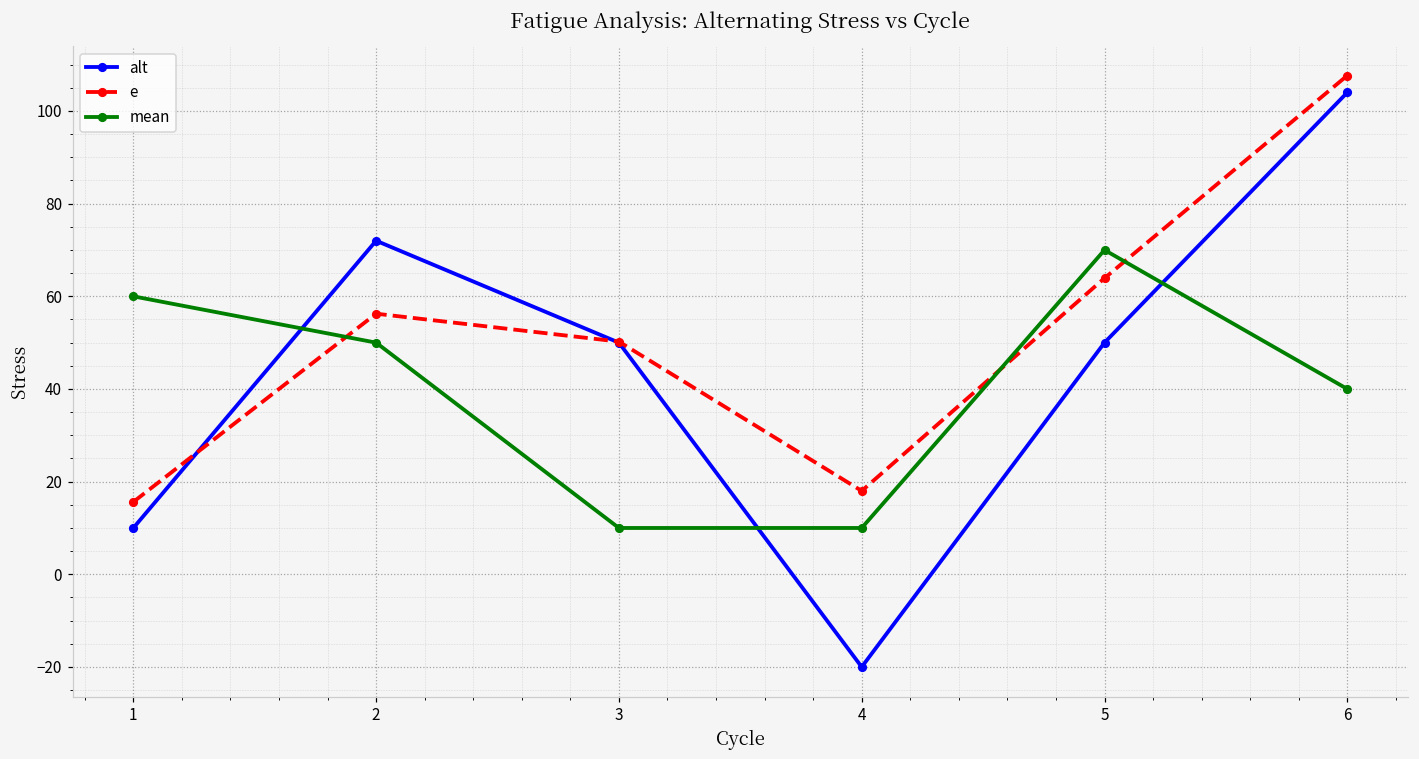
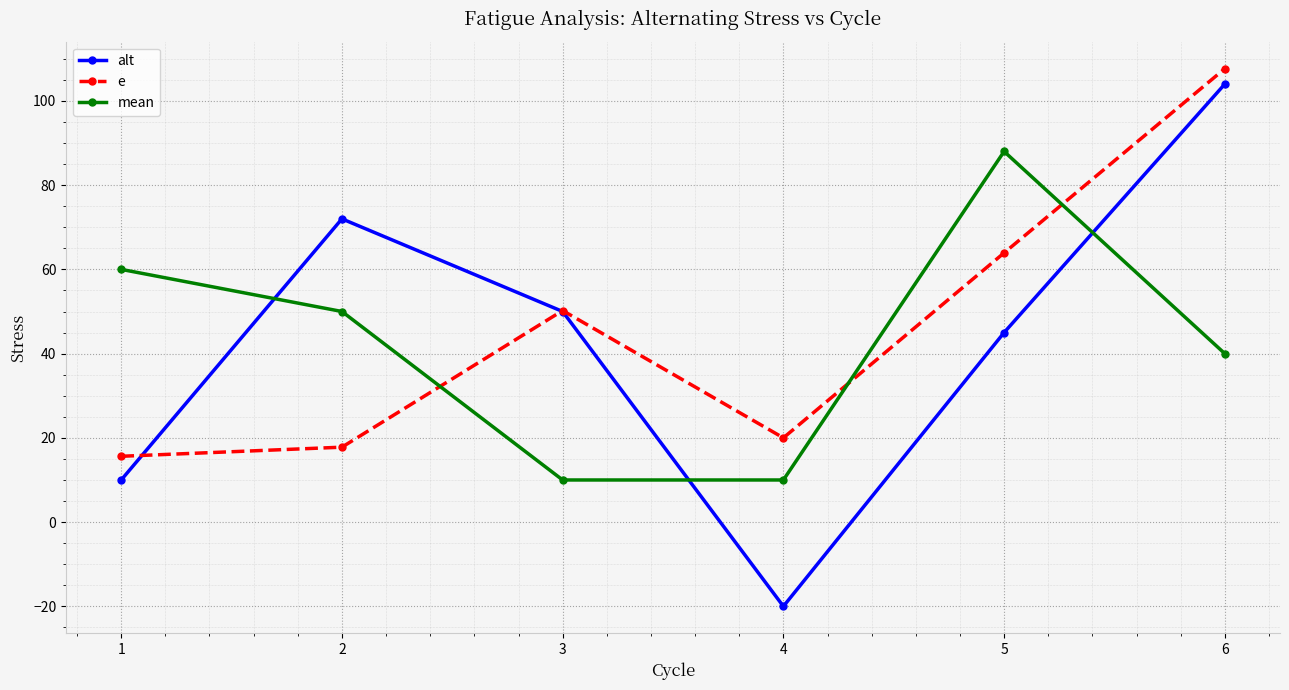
e, 2: 56 -> 18
e, 4: 18 -> 20
alt, 5: 50 -> 45
mean, 5: 70 -> 88
